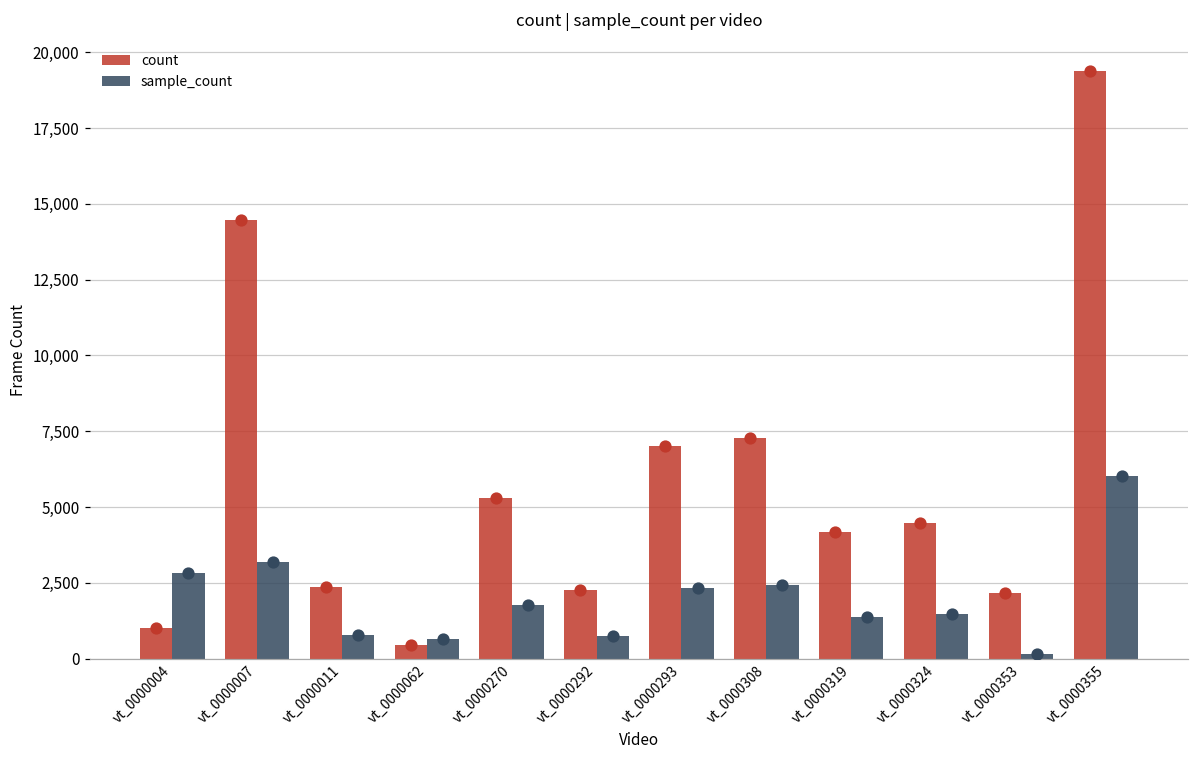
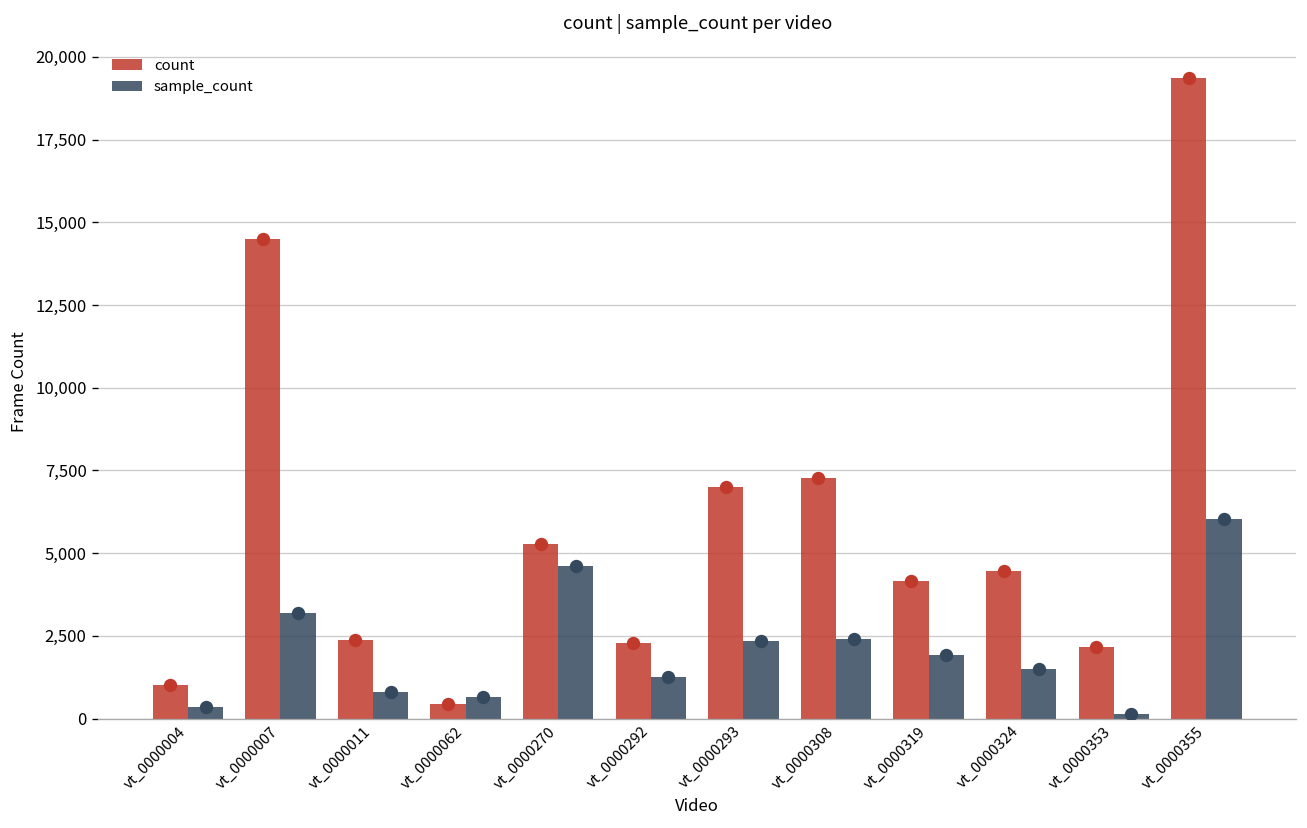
sample_count, vt_0000004: 2,800 -> 300
sample_count, vt_0000270: 1,800 -> 4,600
sample_count, vt_0000292: 800 -> 1,300
sample_count, vt_0000319: 1,400 -> 1,900
